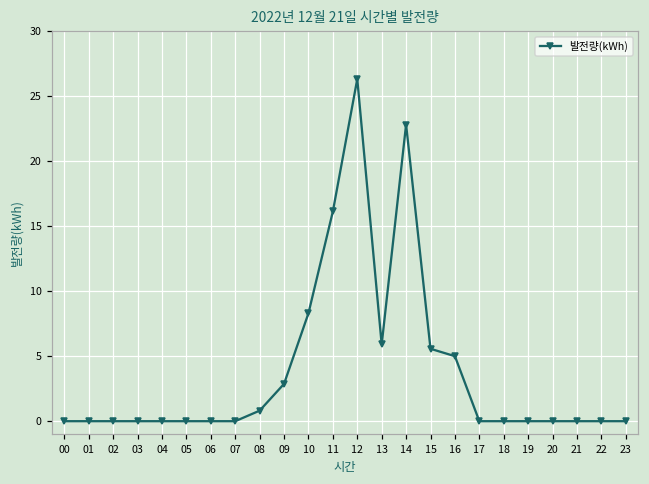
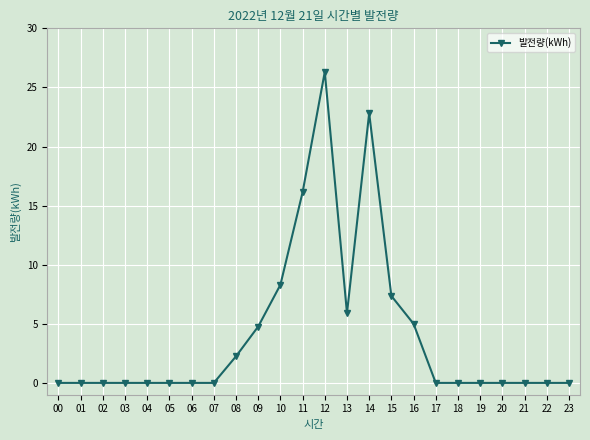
08: 0.8 -> 2.3
09: 2.9 -> 4.8
15: 5.6 -> 7.4
